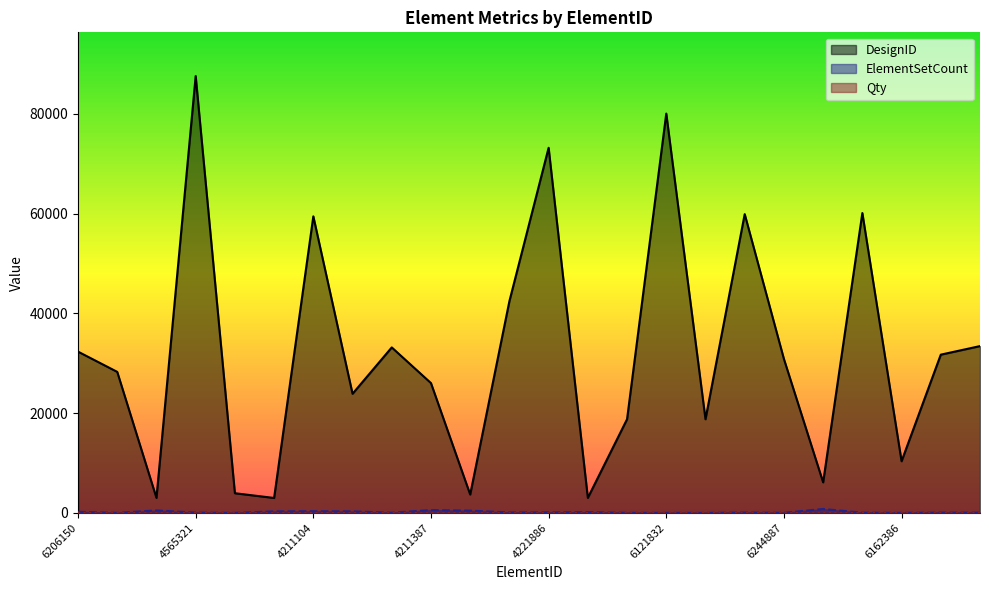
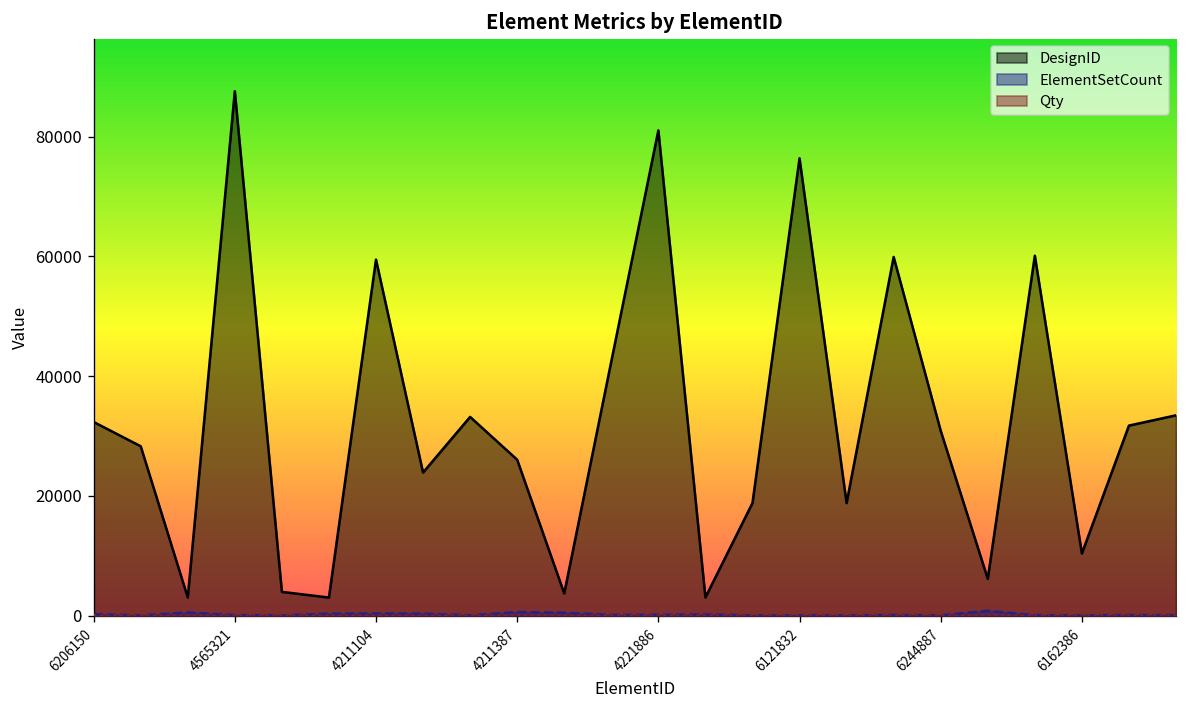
DesignID, 4221886: 73000 -> 81000
DesignID, 6121832: 80000 -> 76000
